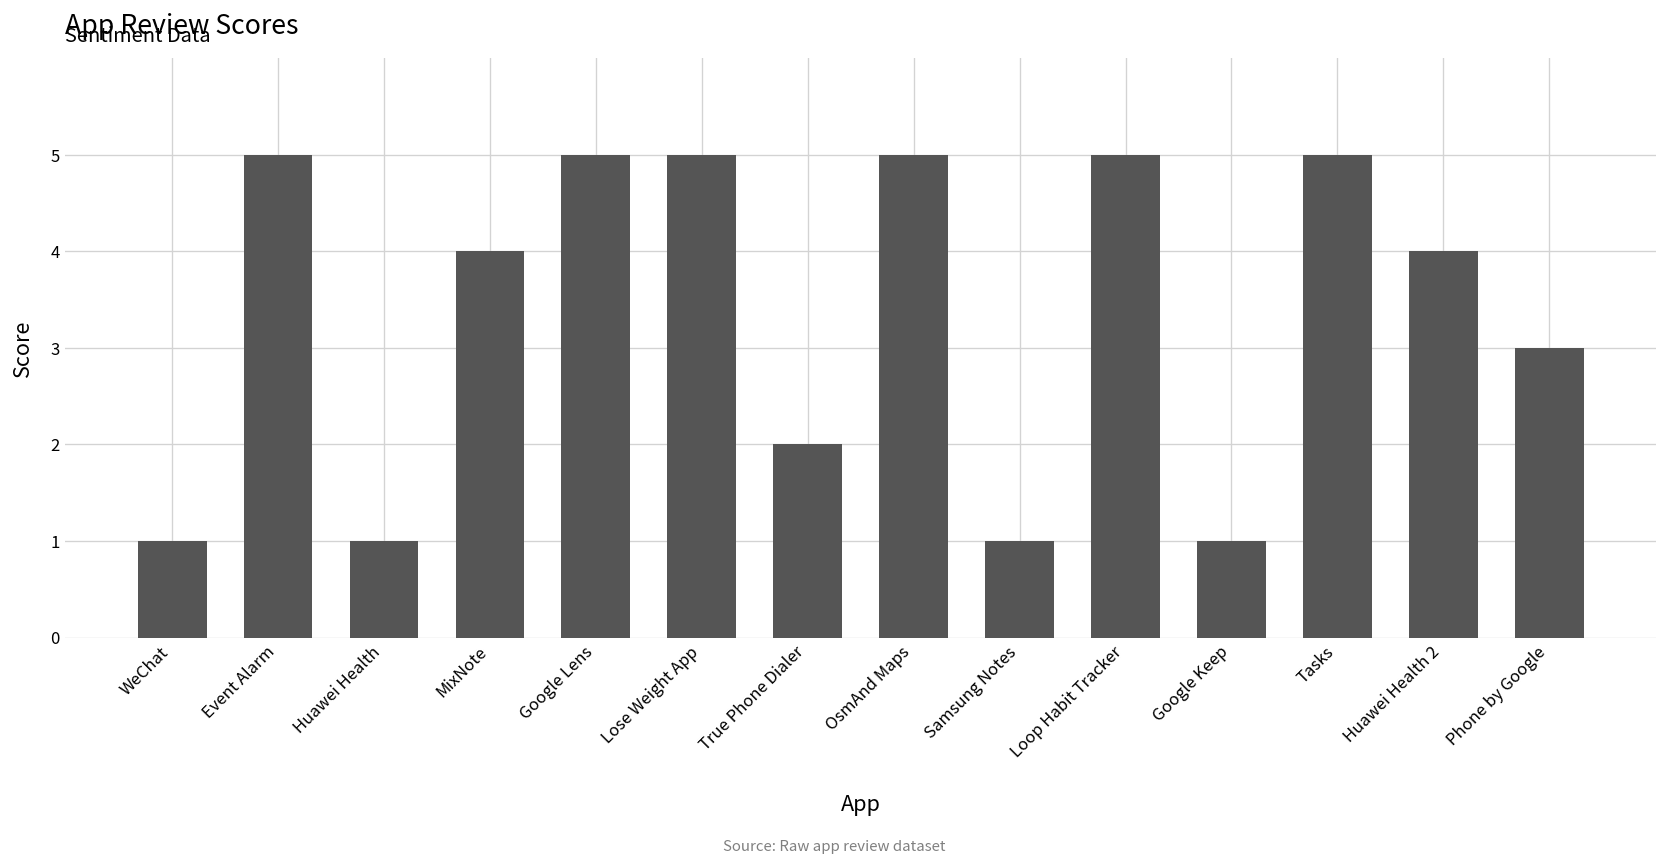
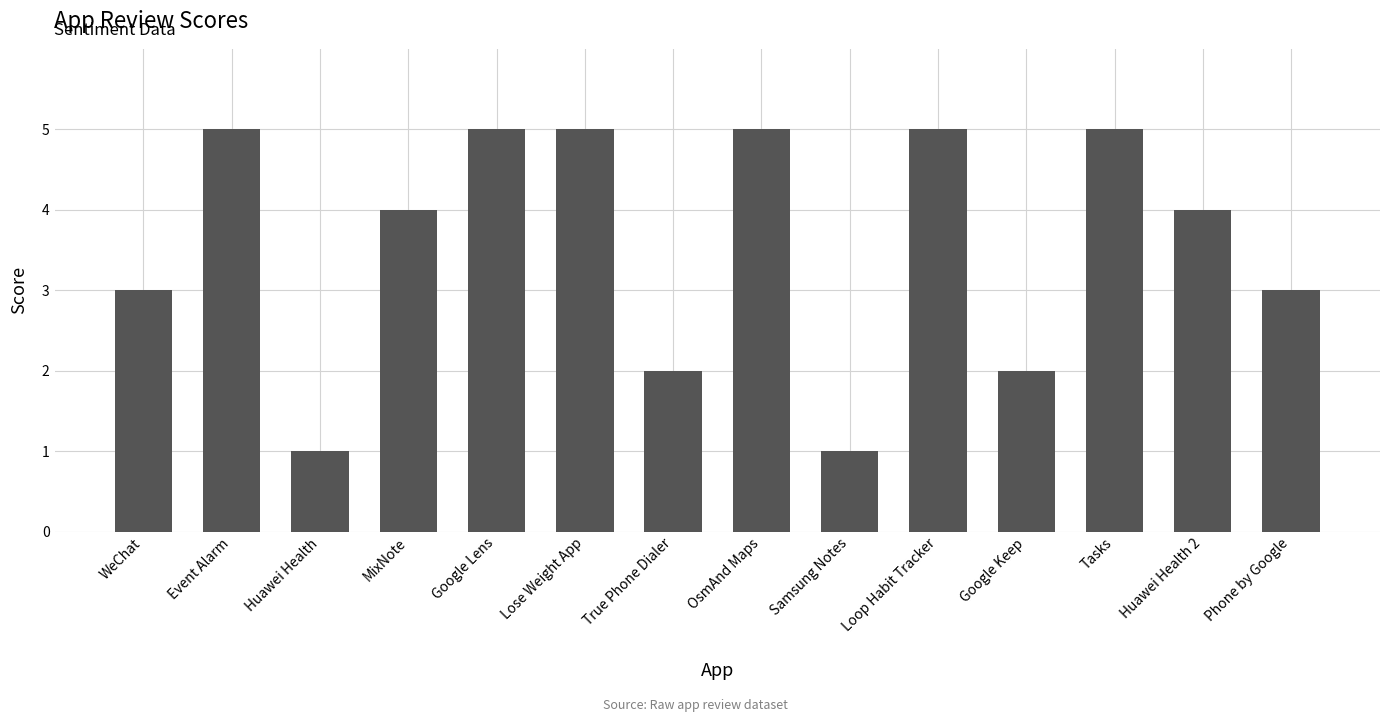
WeChat: 1 -> 3
Google Keep: 1 -> 2
